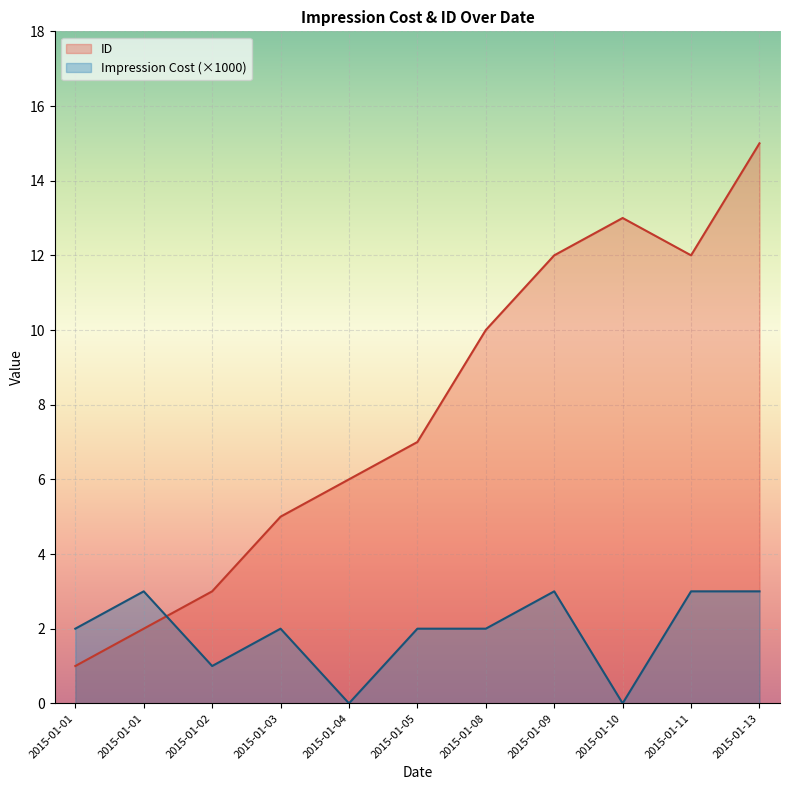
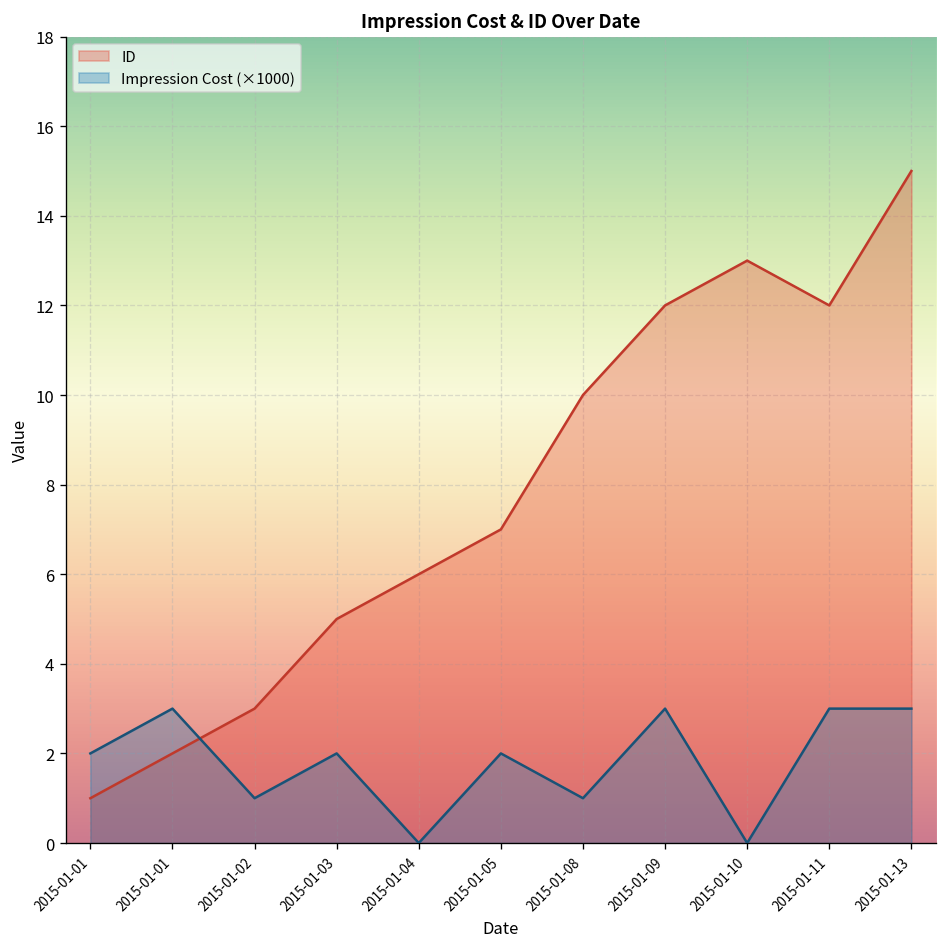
Impression Cost (×1000), 2015-01-08: 2.0 -> 1.0
